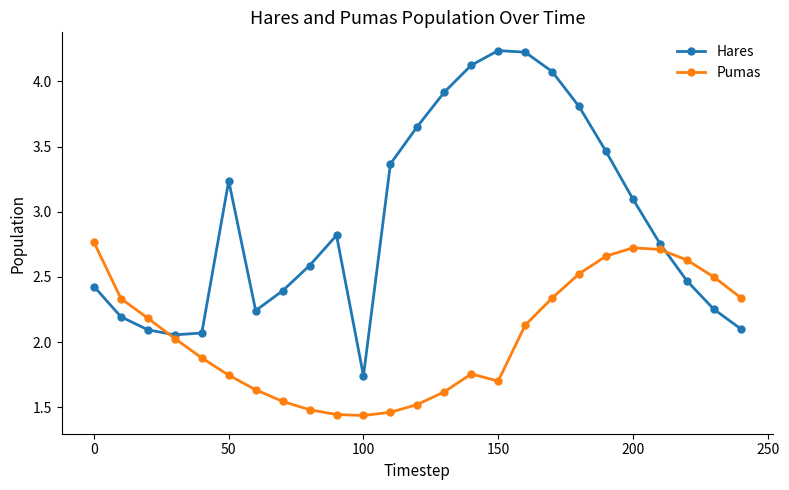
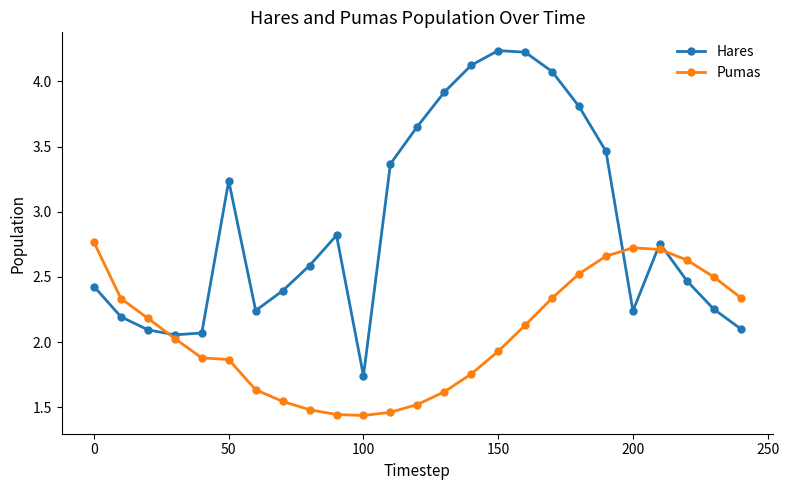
Pumas, 50: 1.75 -> 1.87
Pumas, 150: 1.70 -> 1.93
Hares, 200: 3.10 -> 2.24
